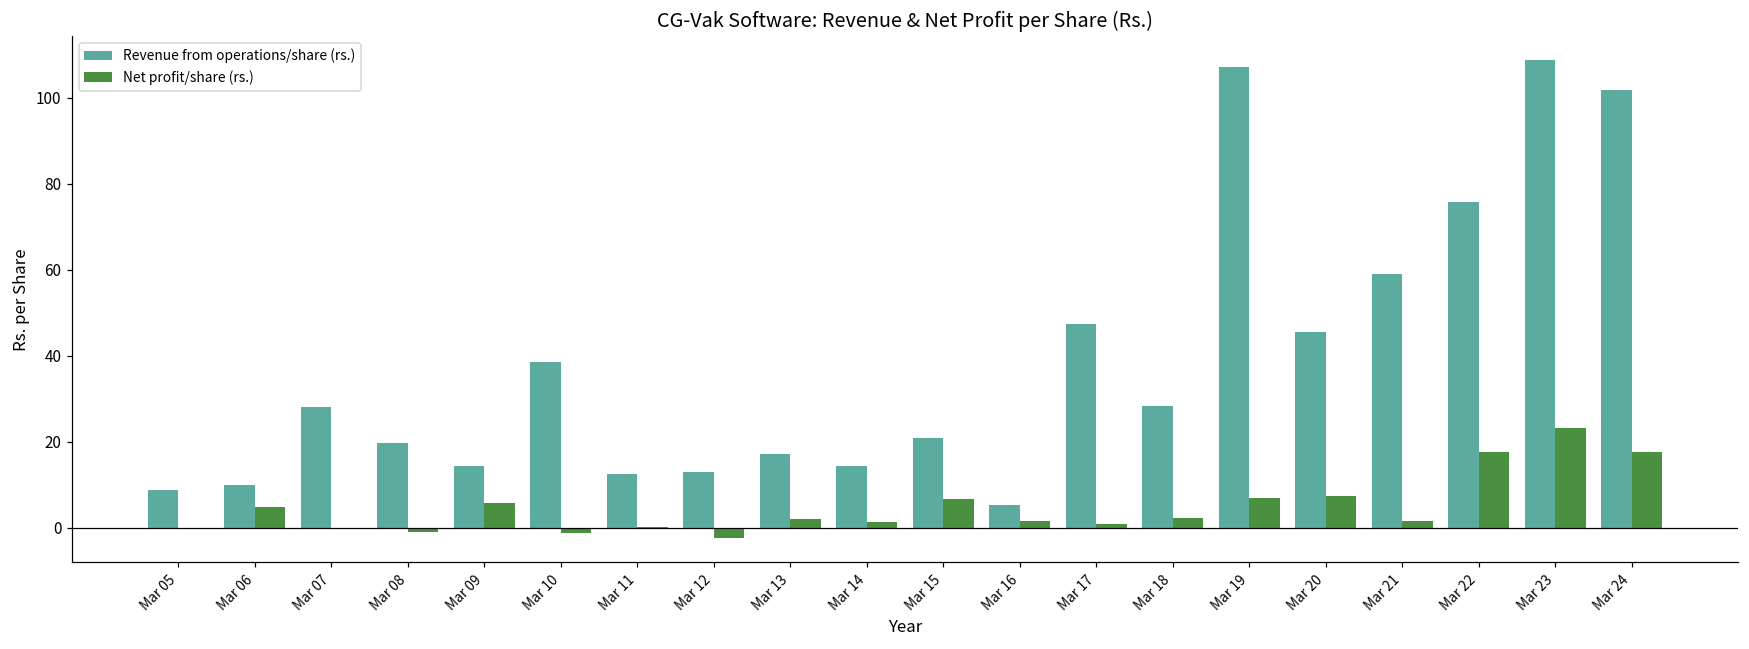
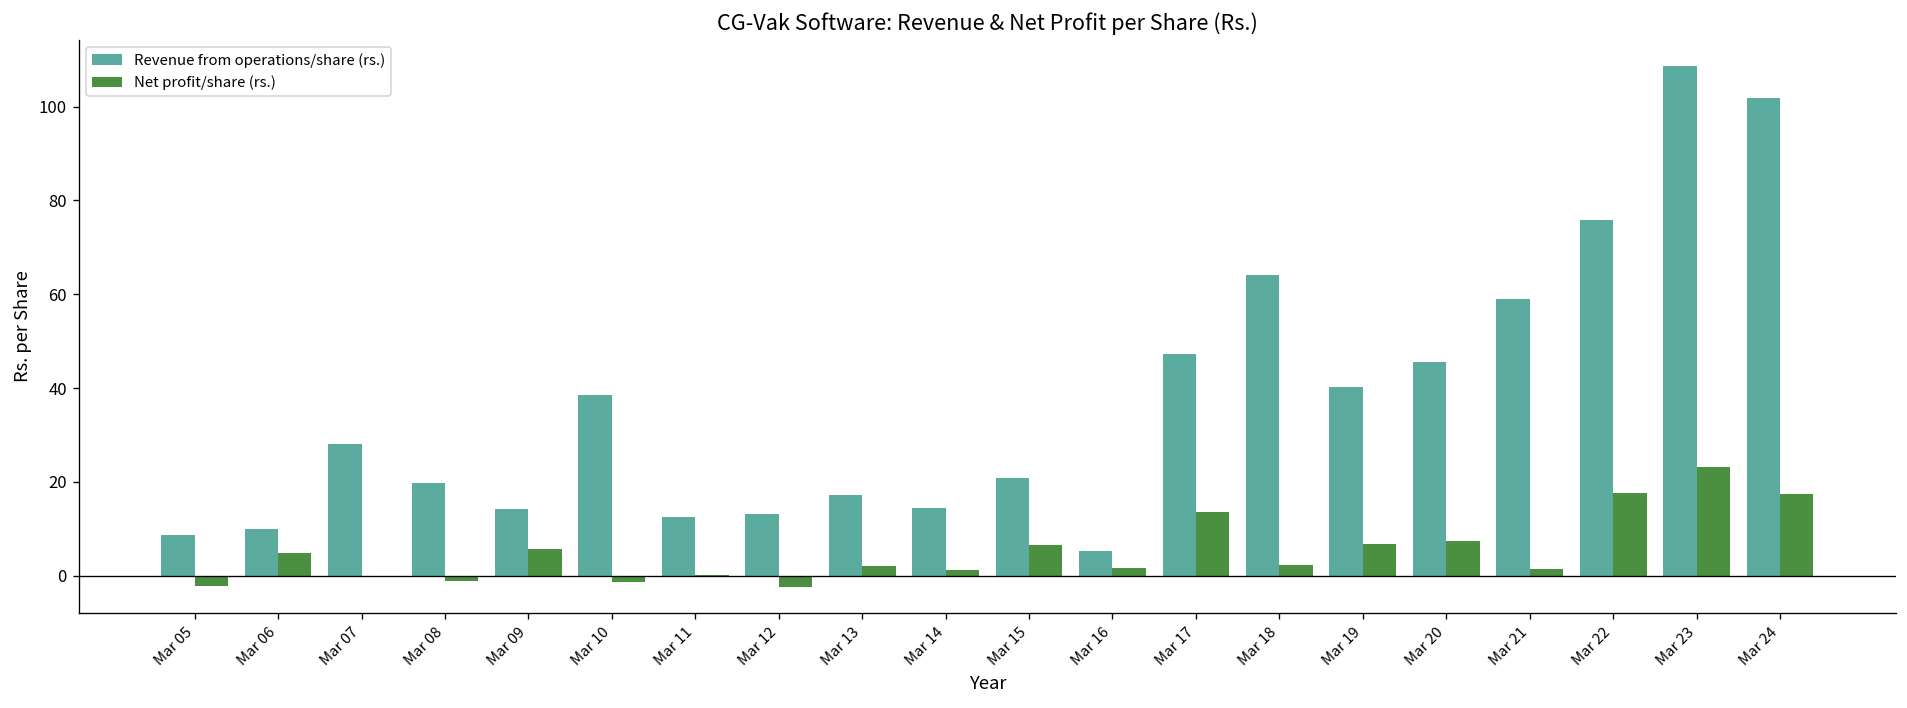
Net profit/share (rs.), Mar 05: 0 -> -2
Net profit/share (rs.), Mar 17: 1 -> 14
Revenue from operations/share (rs.), Mar 18: 28 -> 64
Revenue from operations/share (rs.), Mar 19: 107 -> 40
